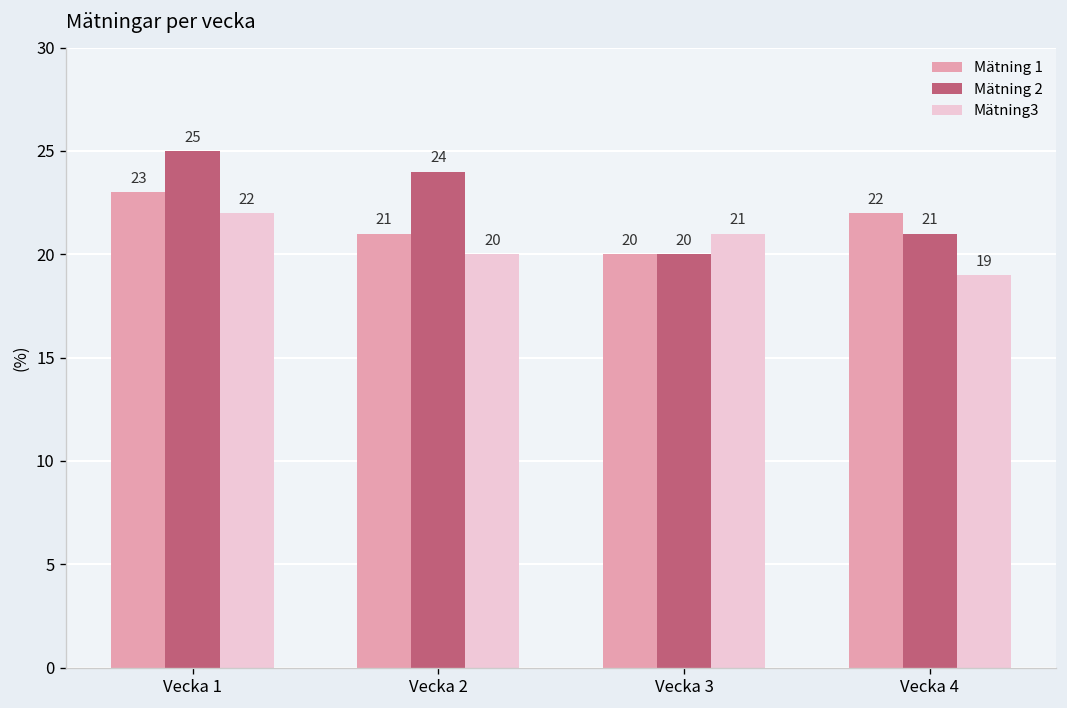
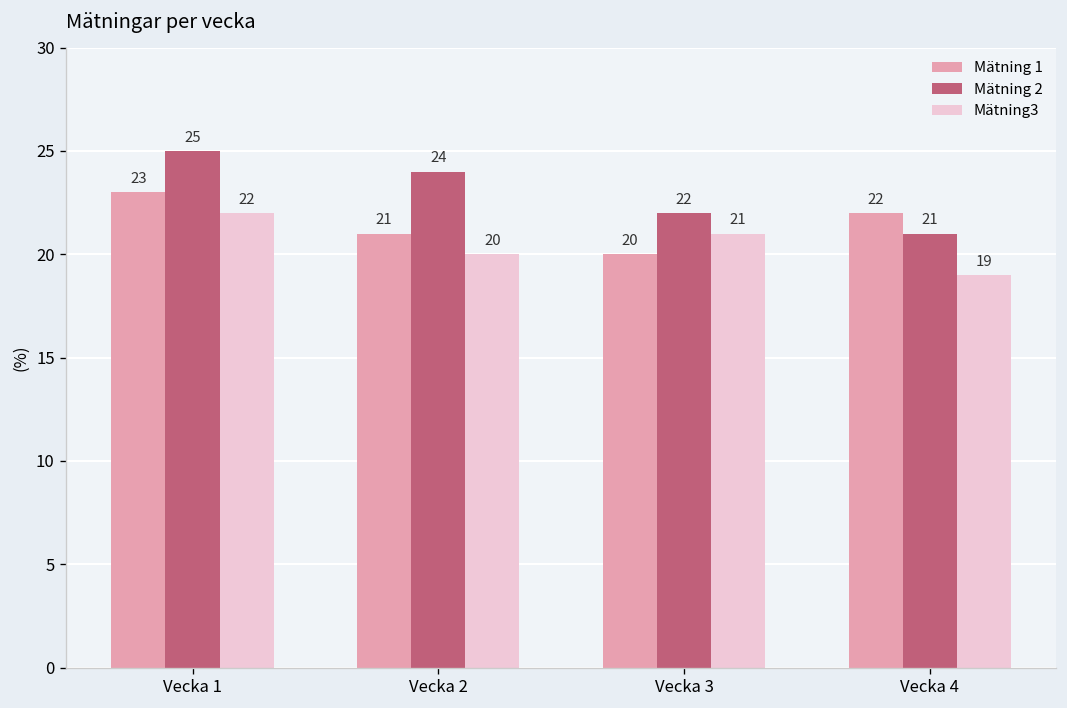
Mätning 2, Vecka 3: 20 -> 22
